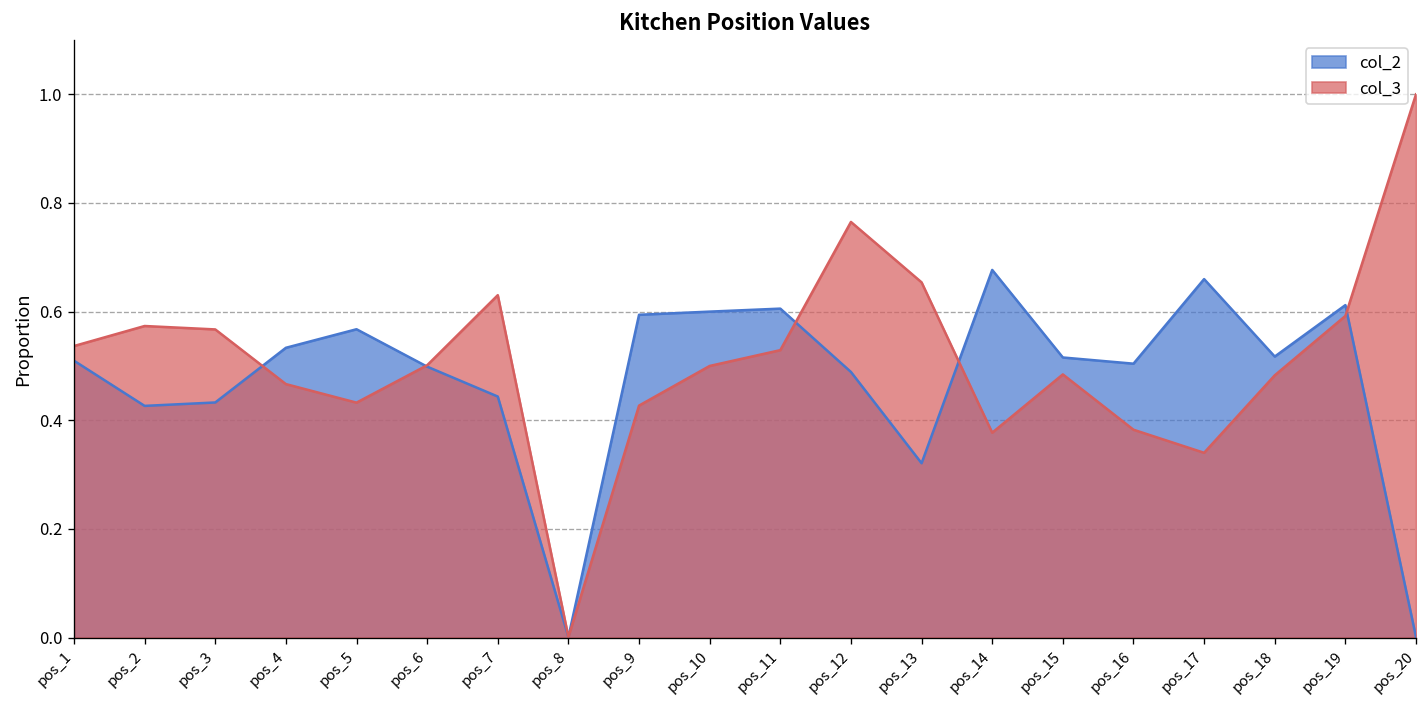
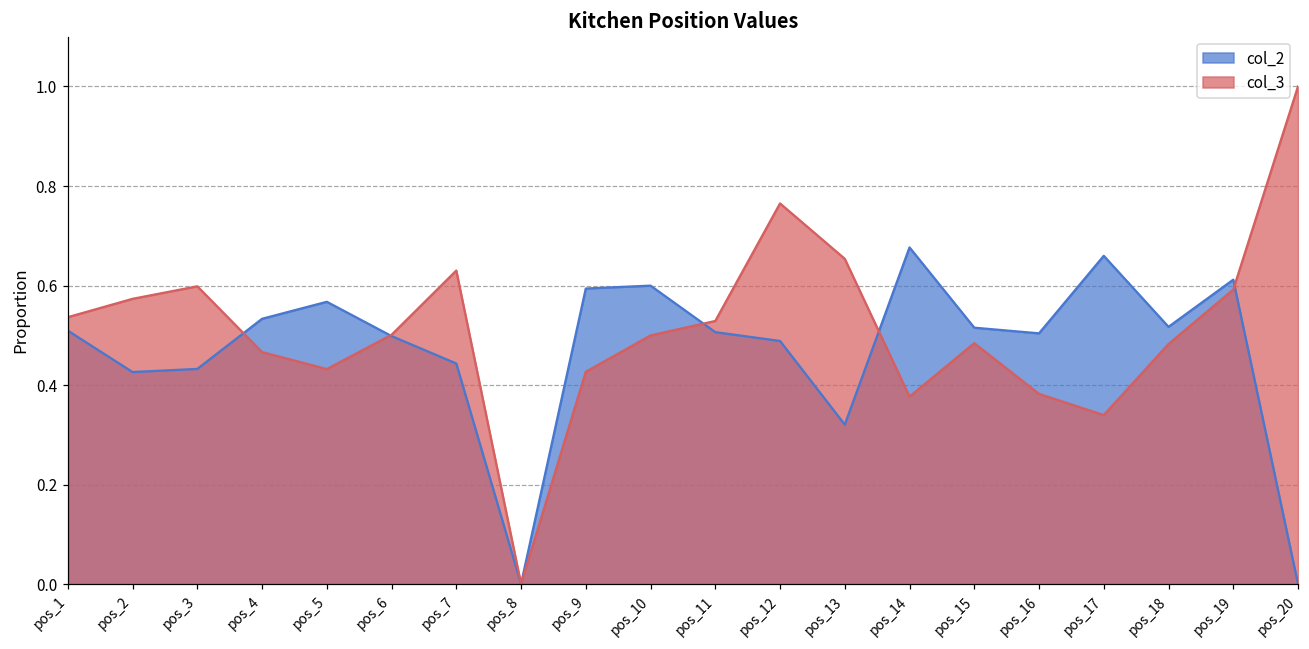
col_3, pos_3: 0.57 -> 0.60
col_2, pos_11: 0.61 -> 0.51
